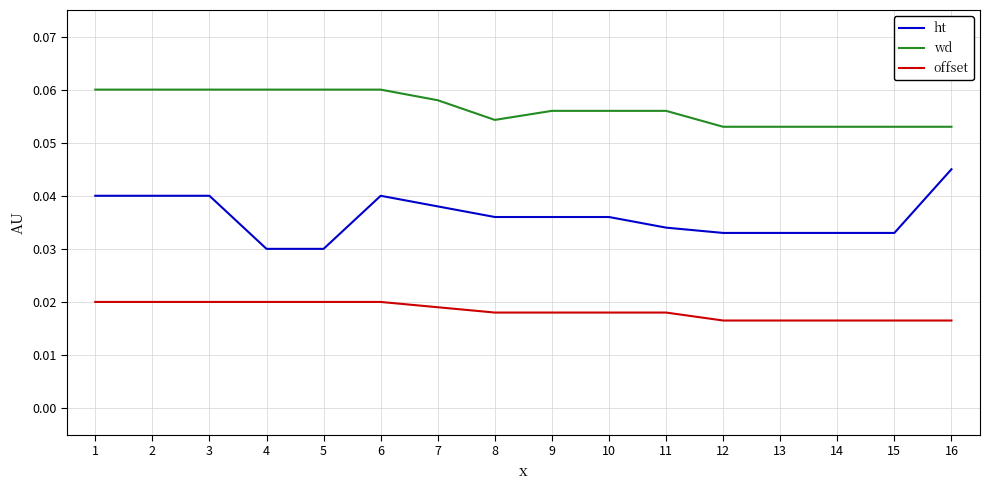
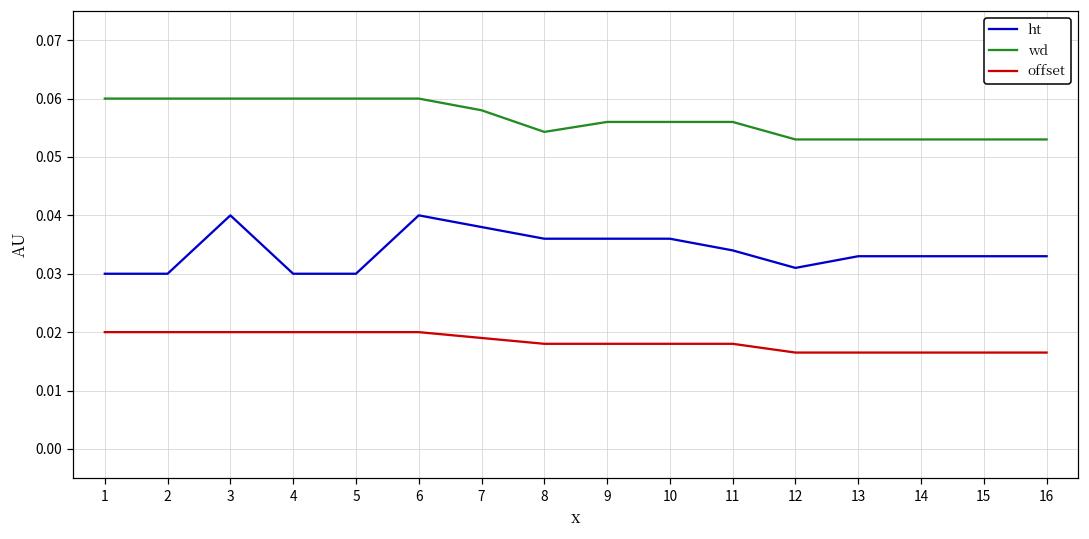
ht, 1: 0.04 -> 0.03
ht, 2: 0.04 -> 0.03
ht, 12: 0.033 -> 0.031
ht, 16: 0.045 -> 0.033
